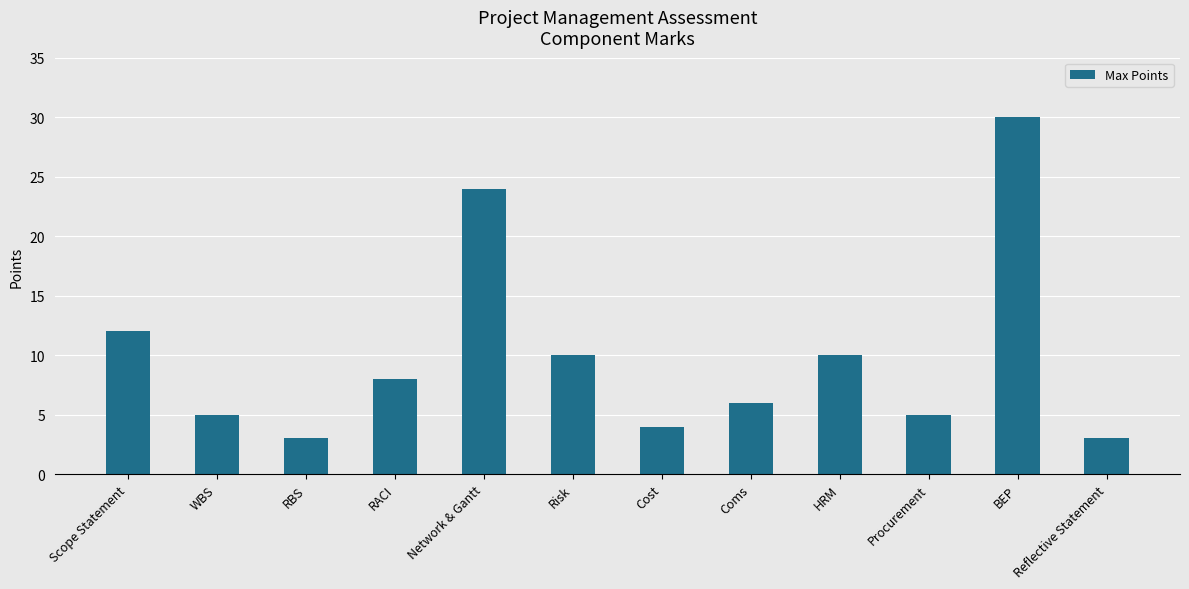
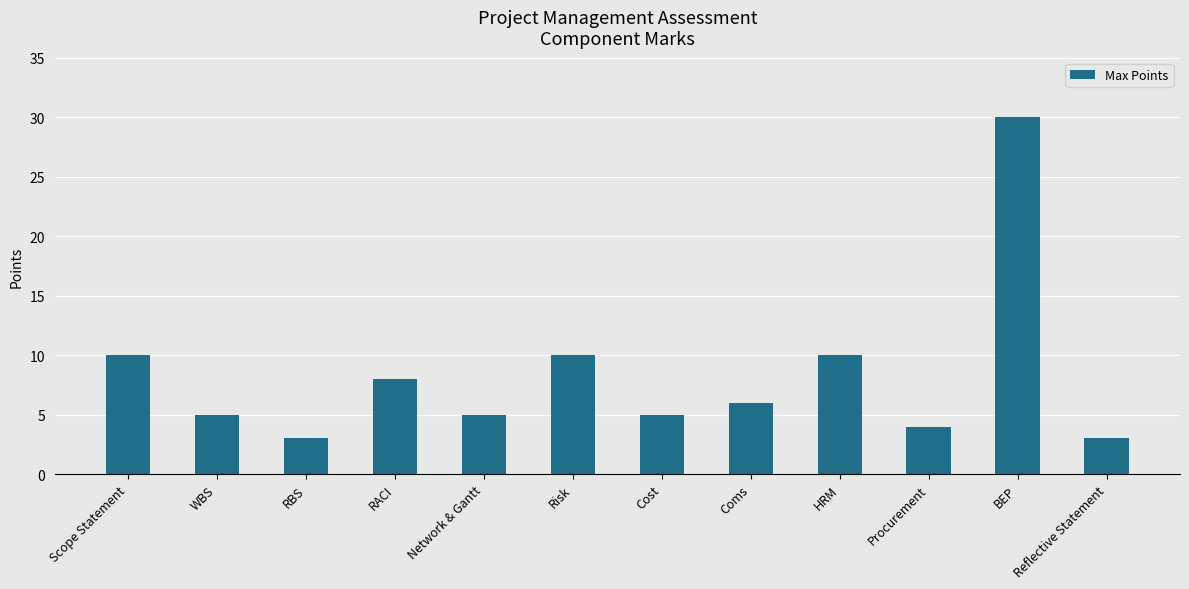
Scope Statement: 12 -> 10
Network & Gantt: 24 -> 5
Cost: 4 -> 5
Procurement: 5 -> 4
